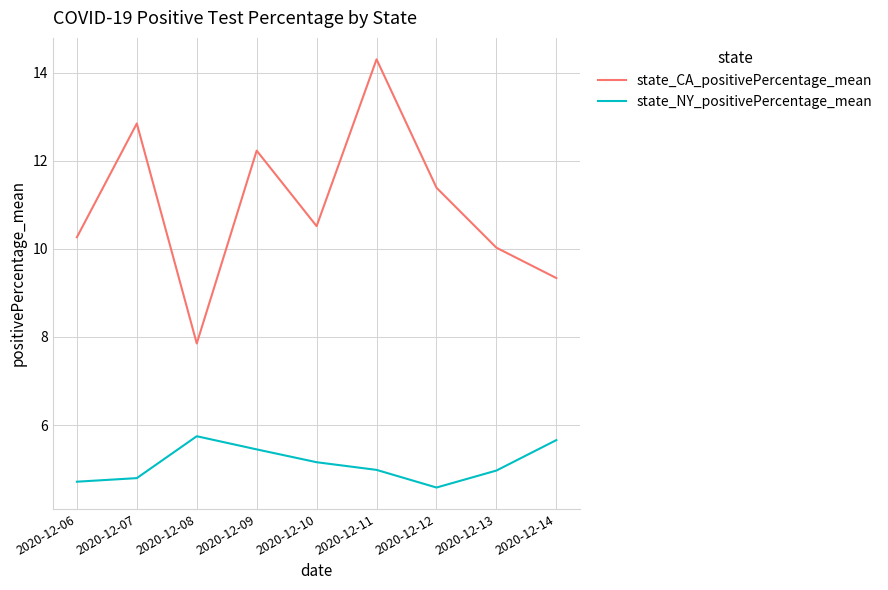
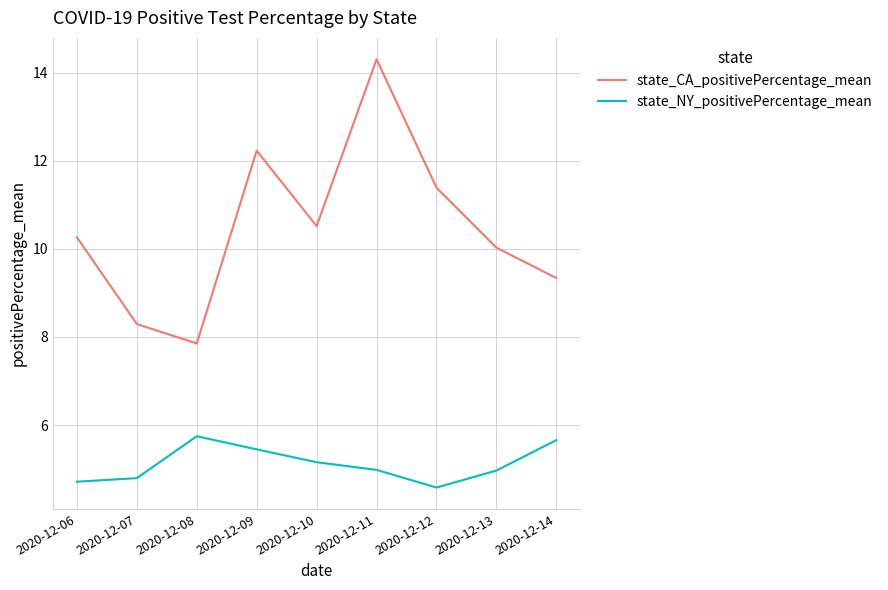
state_CA_positivePercentage_mean, 2020-12-07: 12.8 -> 8.3
